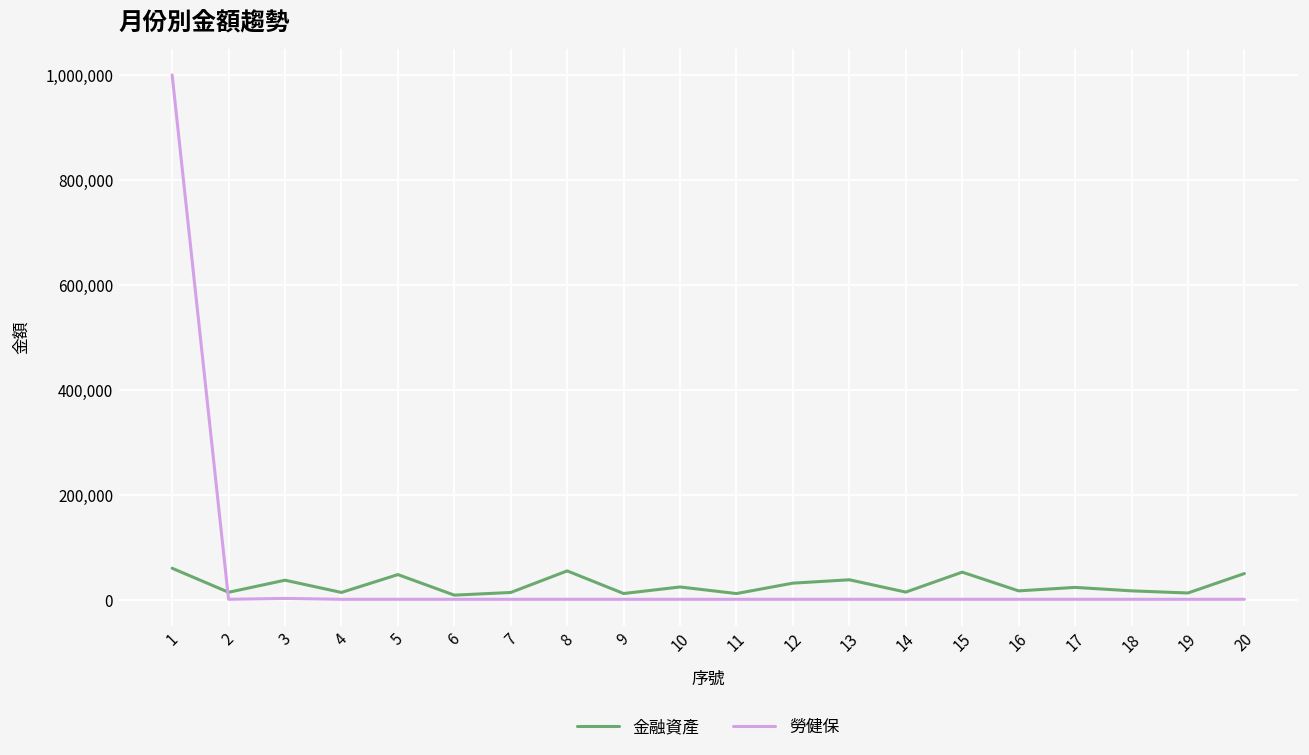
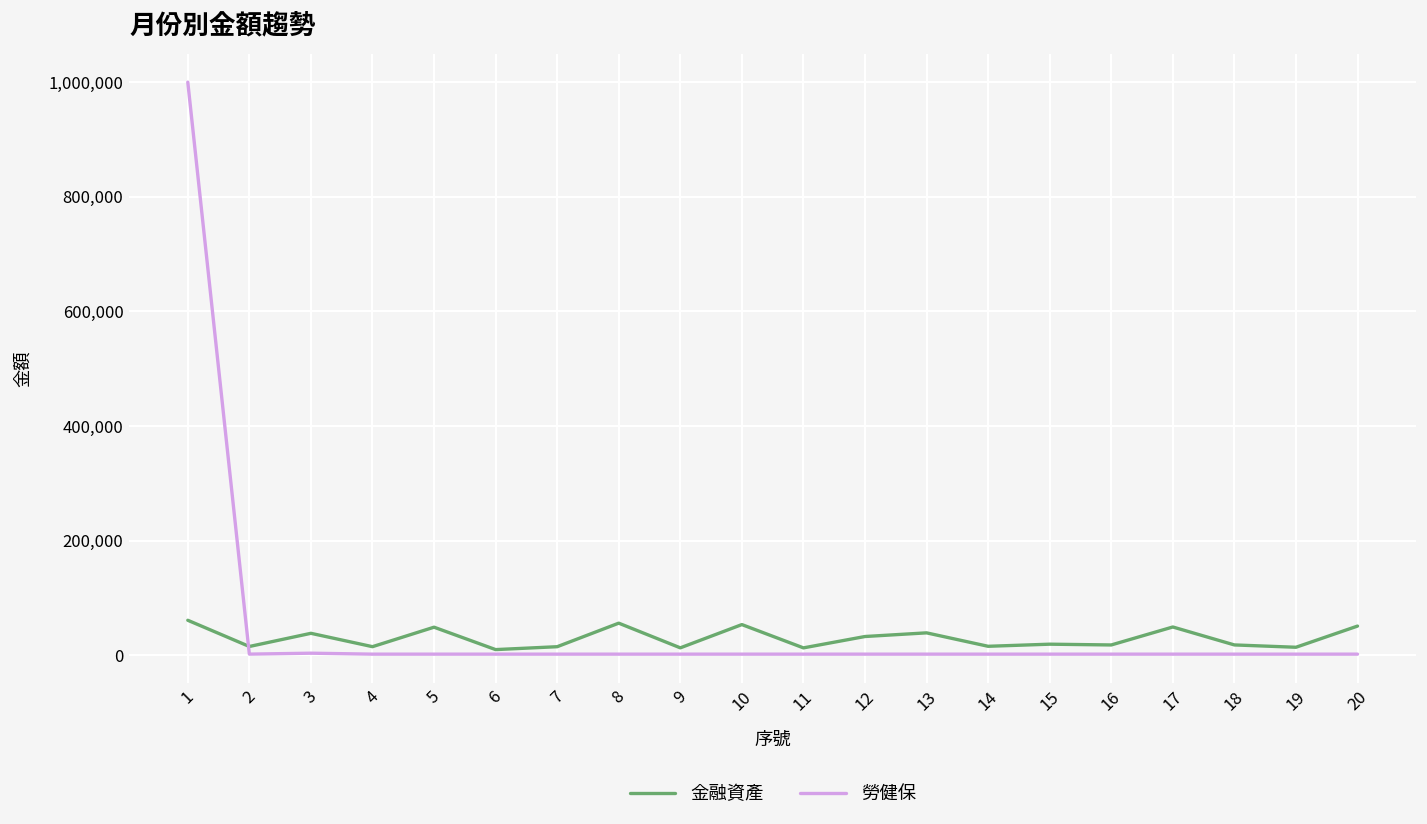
金融資產, 10: 30,000 -> 50,000
金融資產, 15: 50,000 -> 20,000
金融資產, 17: 20,000 -> 50,000
